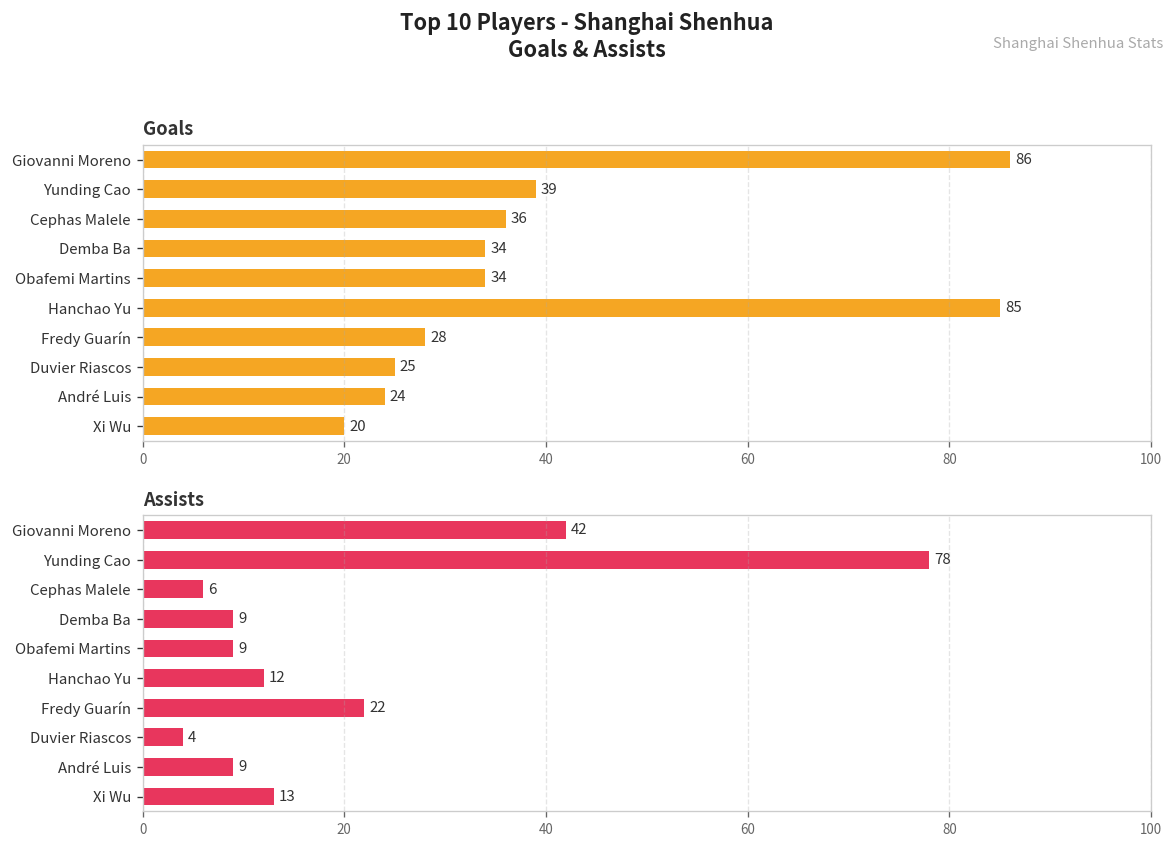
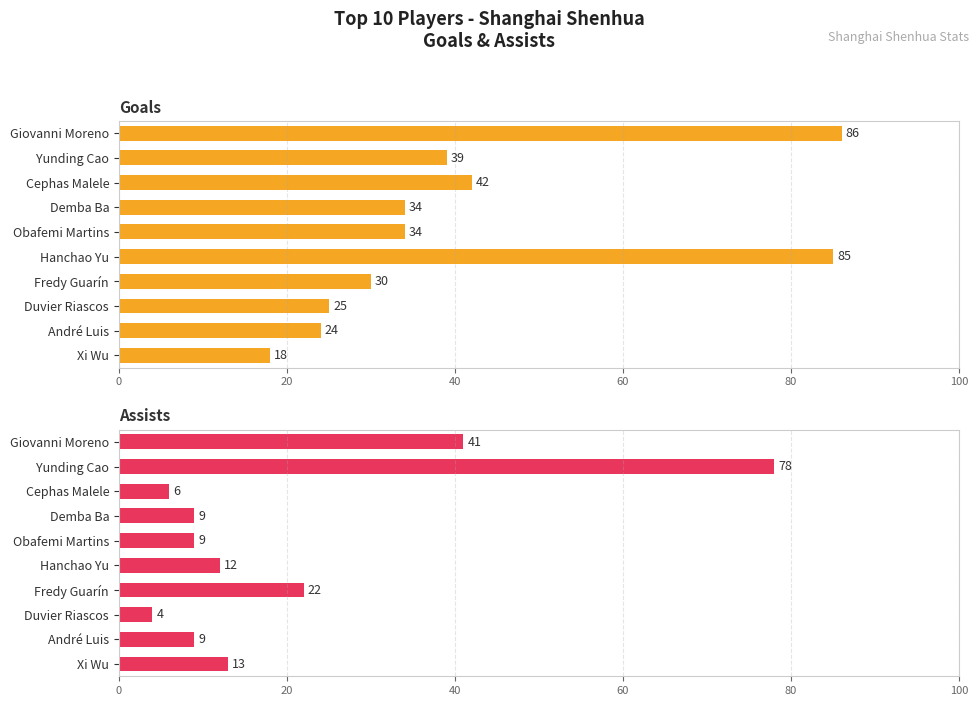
Goals, Cephas Malele: 36 -> 42
Goals, Fredy Guarín: 28 -> 30
Goals, Xi Wu: 20 -> 18
Assists, Giovanni Moreno: 42 -> 41
